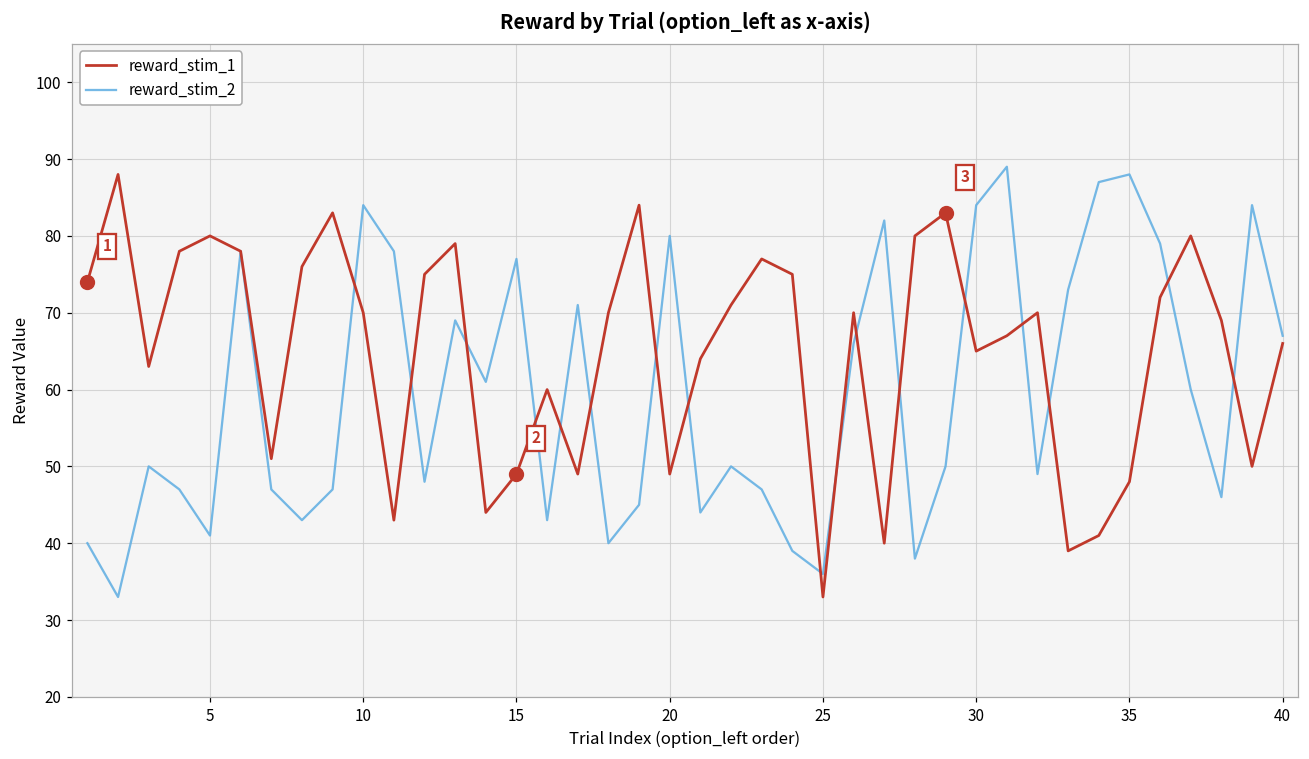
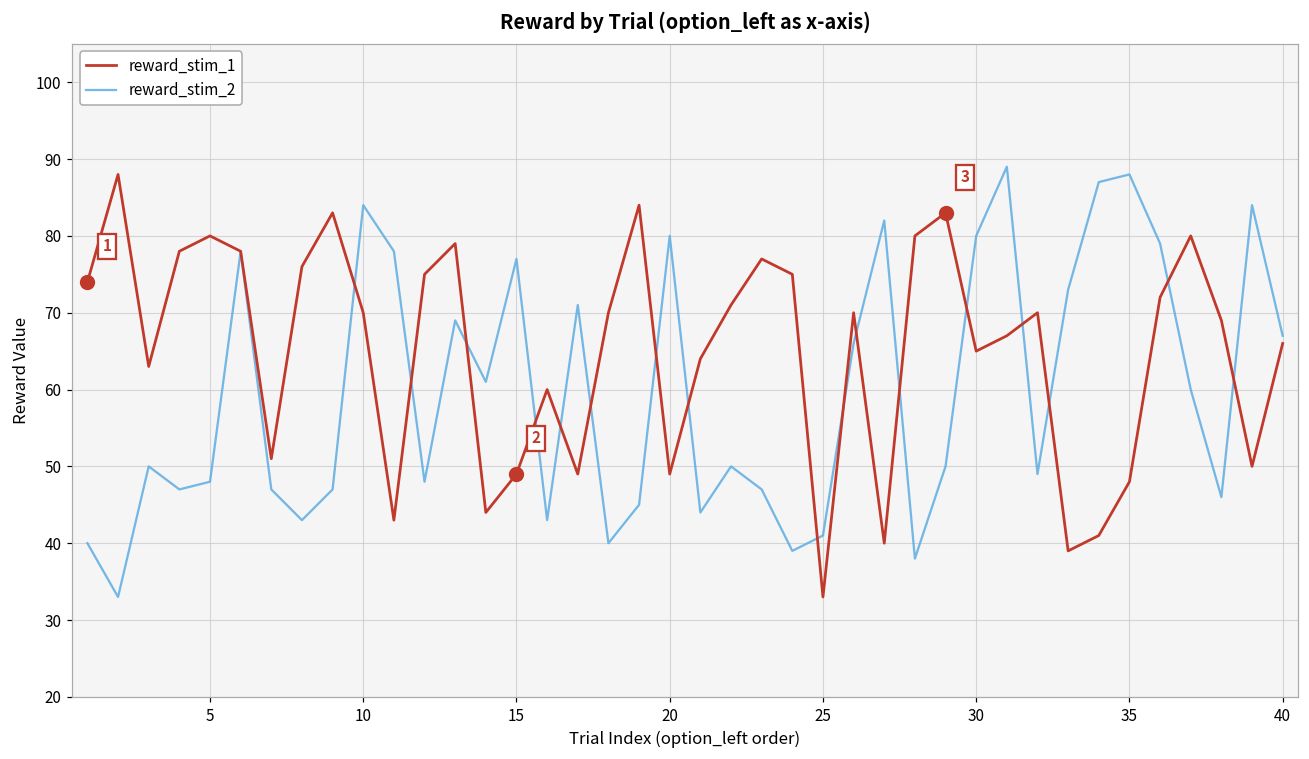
reward_stim_2, 5: 41 -> 48
reward_stim_2, 25: 36 -> 41
reward_stim_2, 30: 84 -> 80
